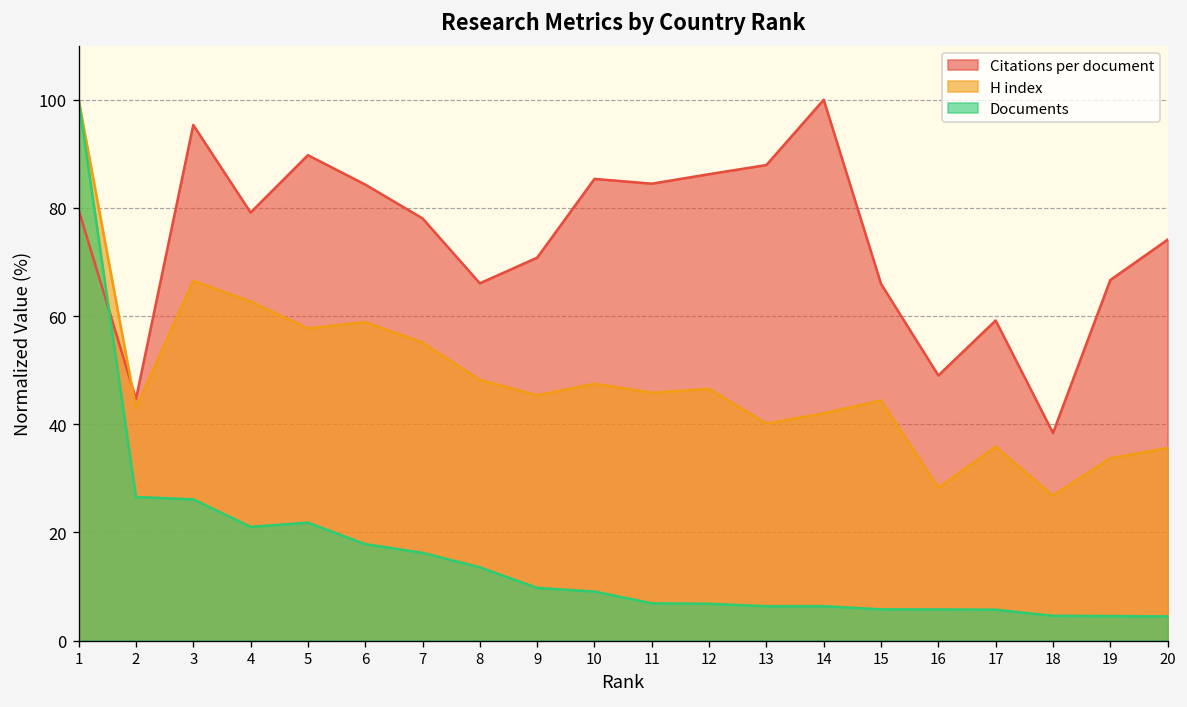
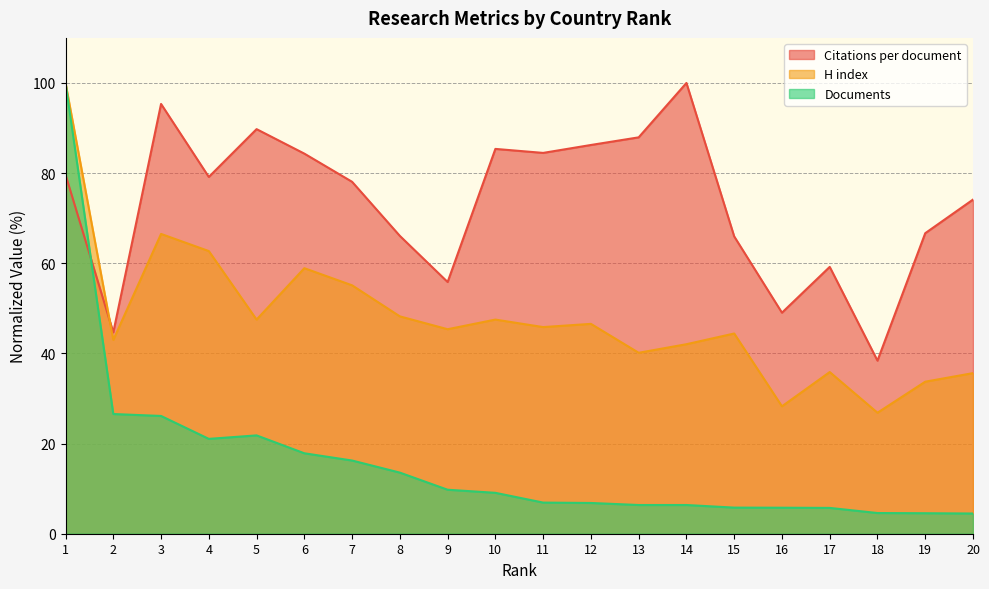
H index, 5: 58 -> 48
Citations per document, 9: 71 -> 56
